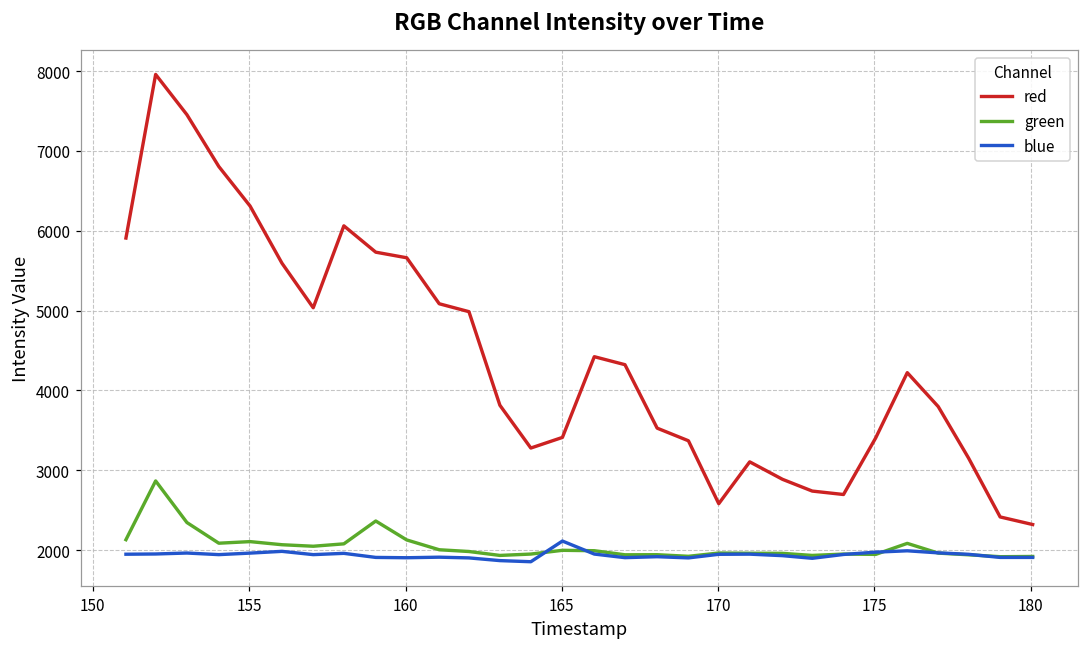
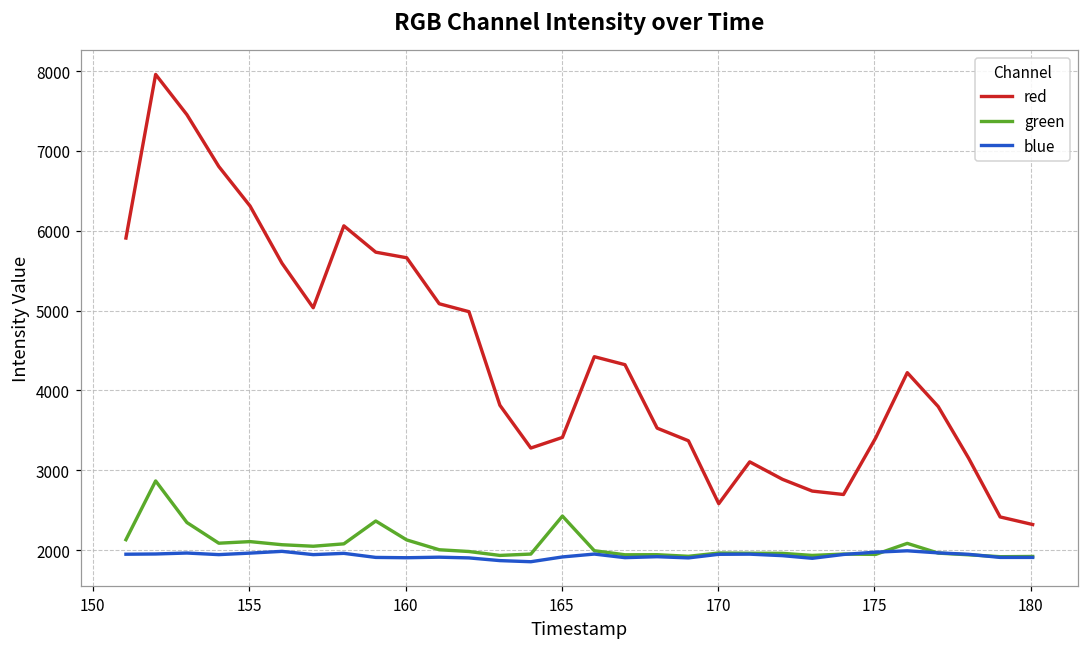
green, 165: 2000 -> 2400
blue, 165: 2100 -> 1900
